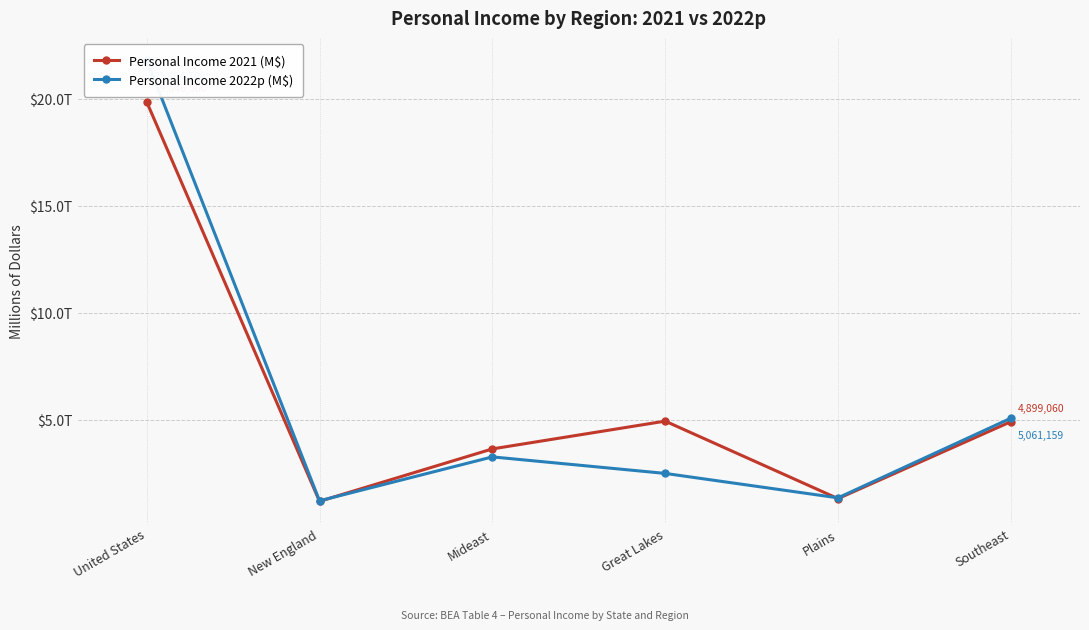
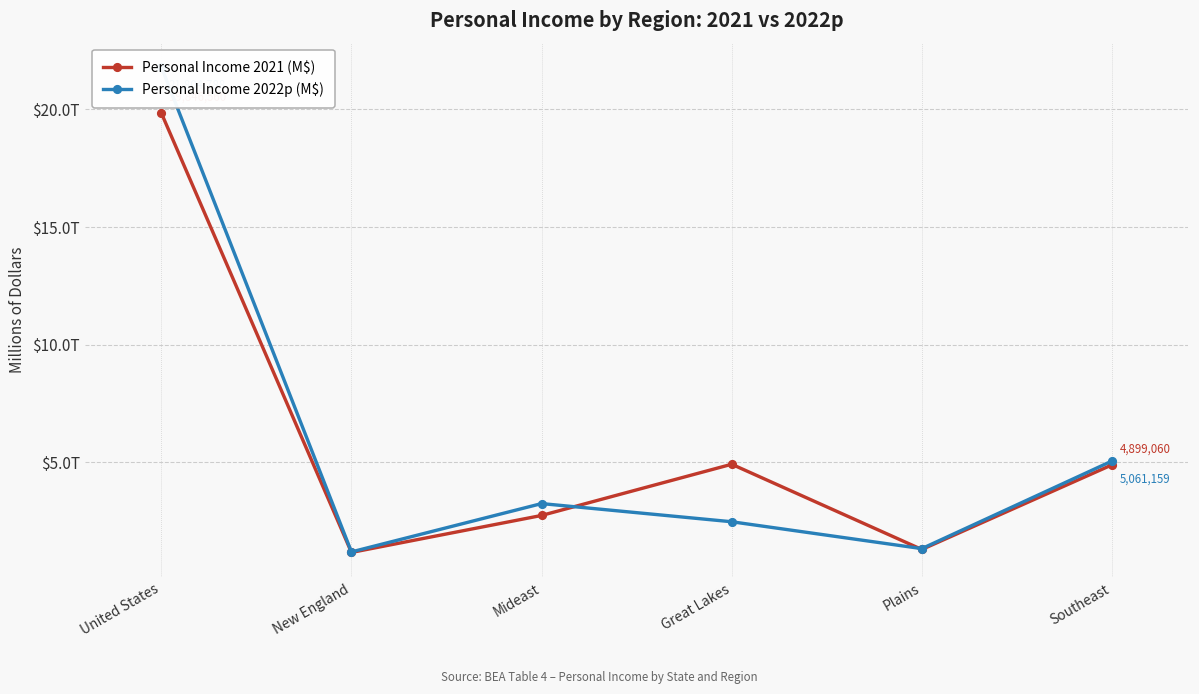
Personal Income 2021 (M$), Mideast: $3.6T -> $2.7T
